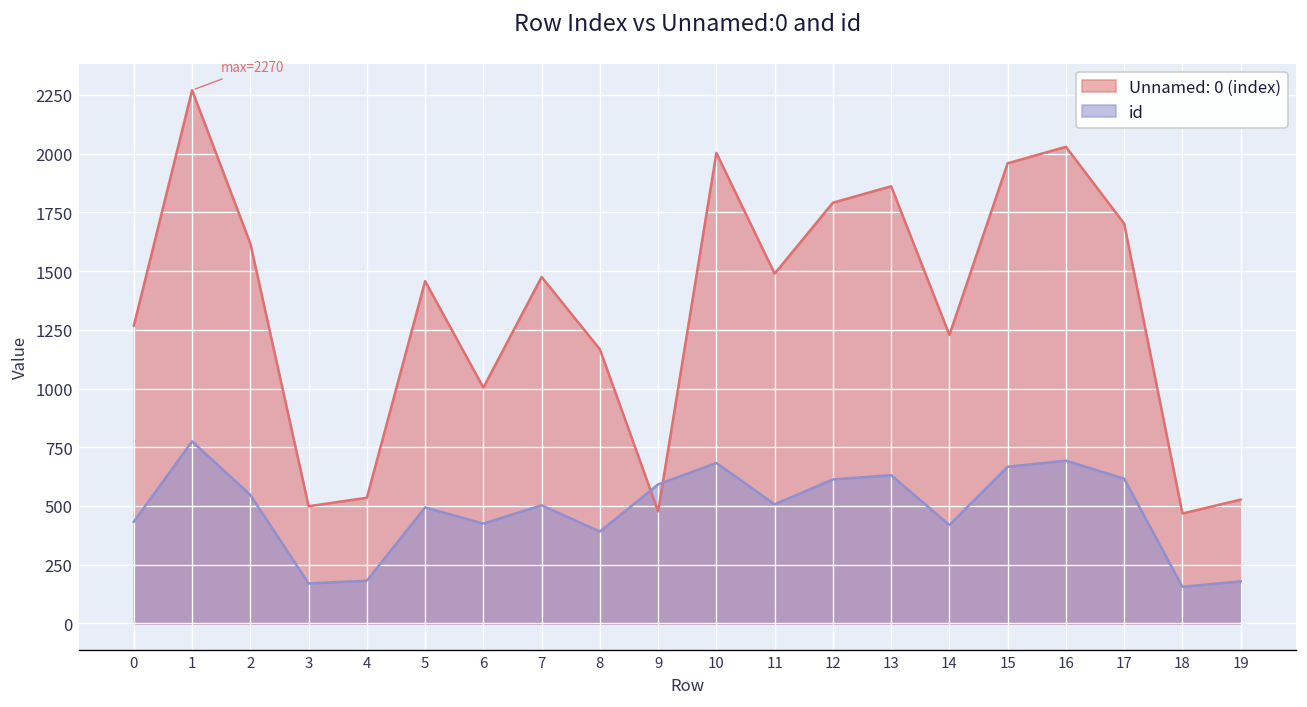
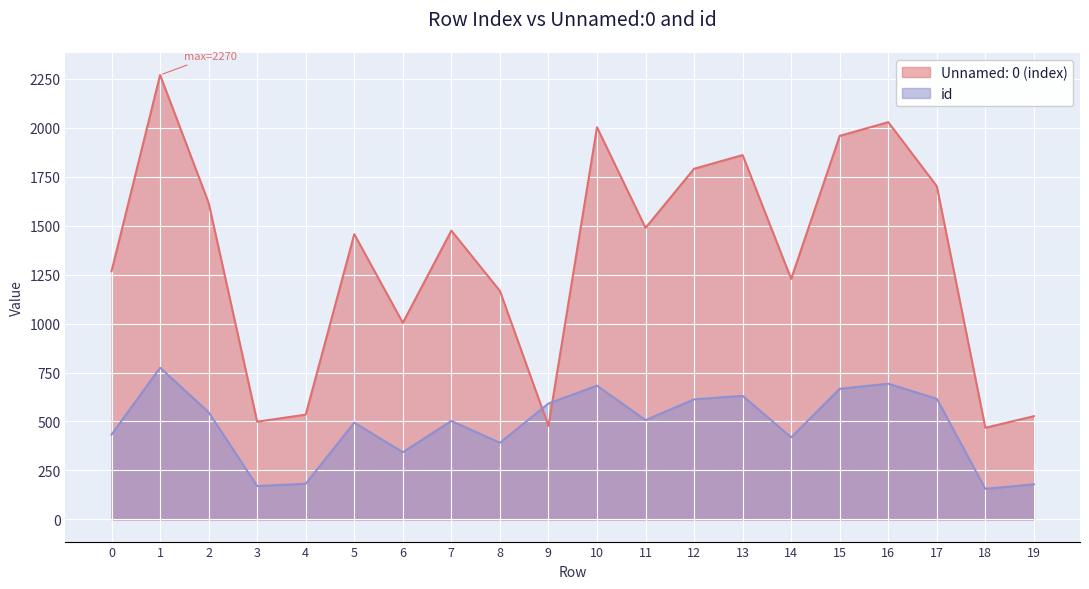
id, 6: 430 -> 340
